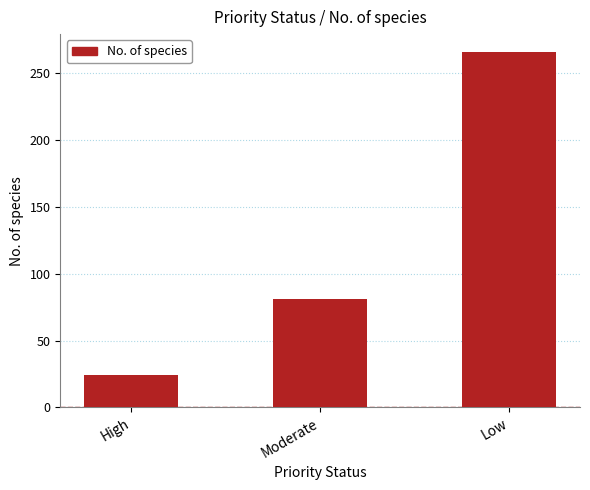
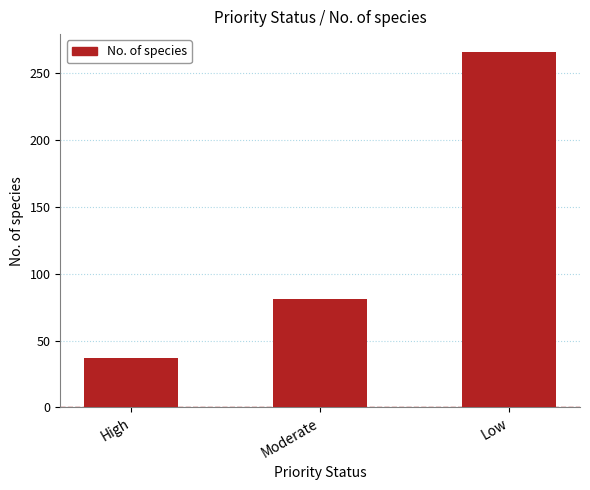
High: 24 -> 37
